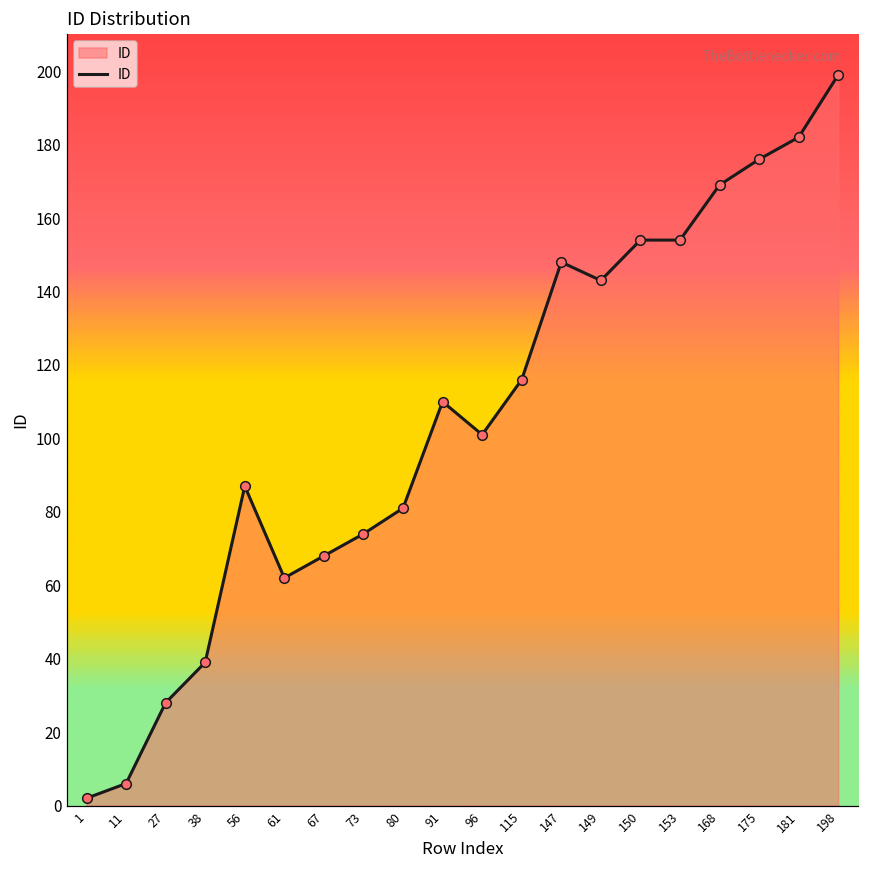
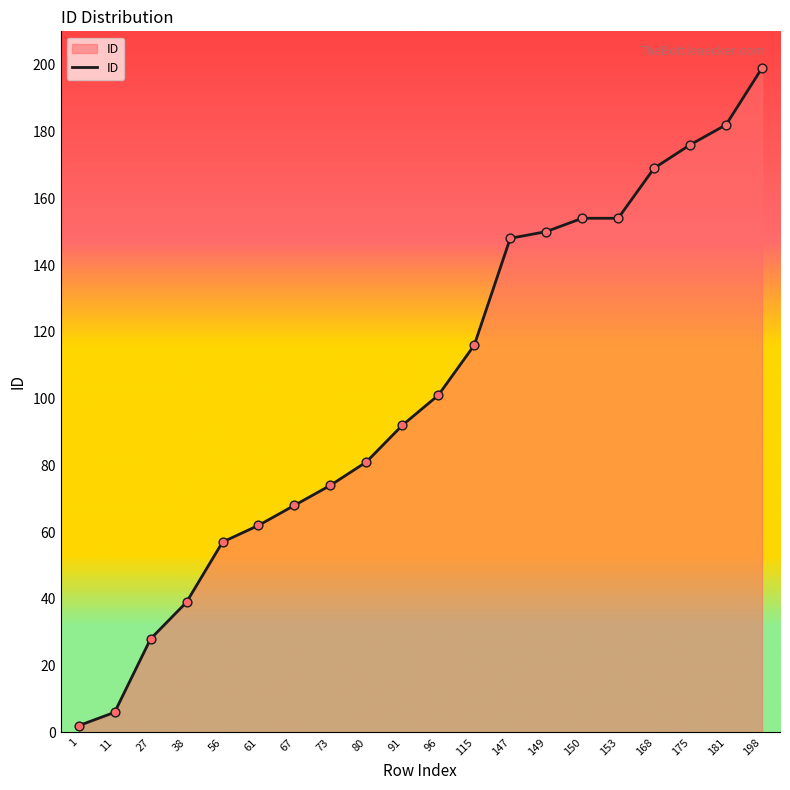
56: 87 -> 57
91: 110 -> 92
149: 143 -> 150
